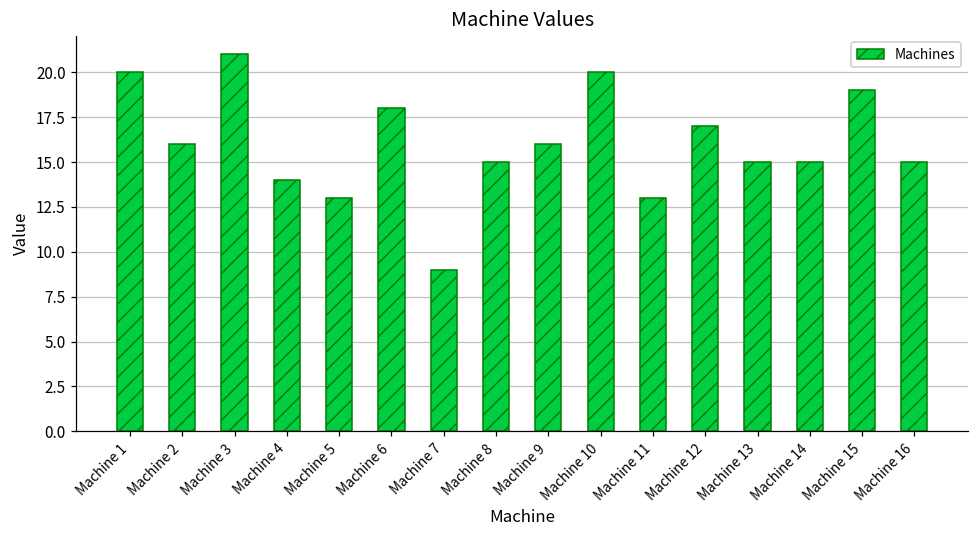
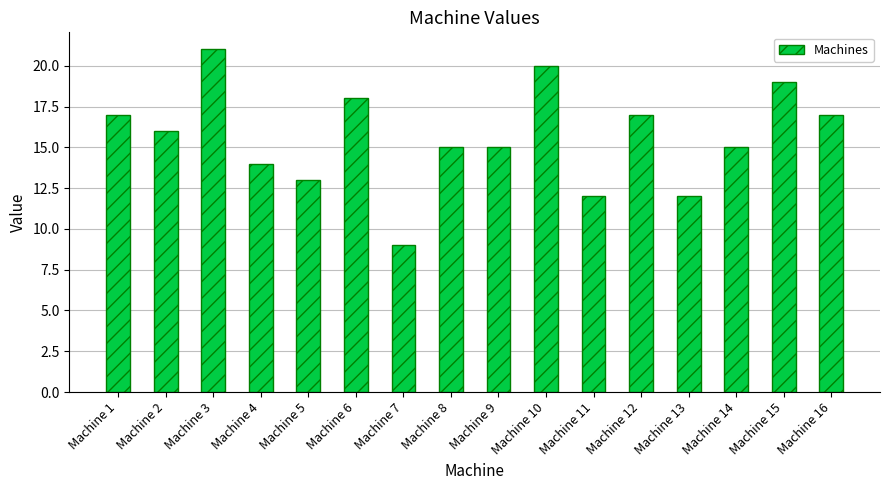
Machine 1: 20 -> 17
Machine 9: 16 -> 15
Machine 11: 13 -> 12
Machine 13: 15 -> 12
Machine 16: 15 -> 17
